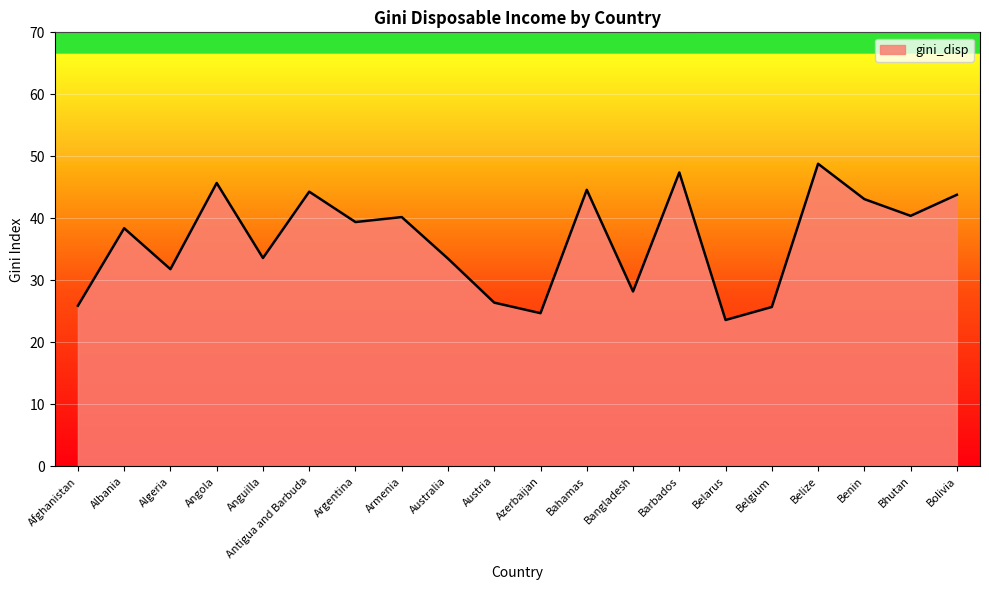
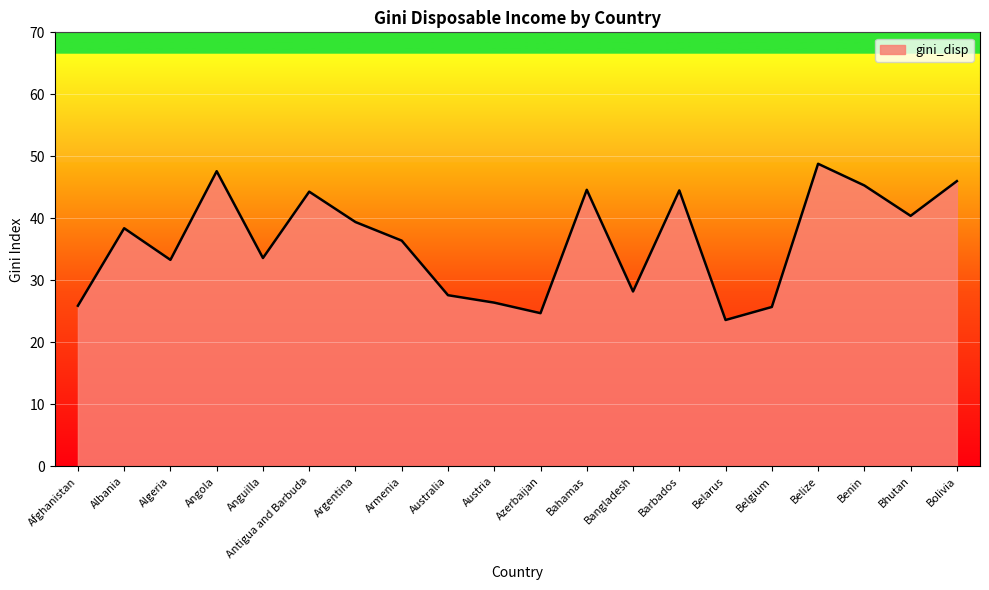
Algeria: 32 -> 33
Angola: 46 -> 48
Armenia: 40 -> 36
Australia: 34 -> 28
Barbados: 47 -> 45
Benin: 43 -> 45
Bolivia: 44 -> 46
